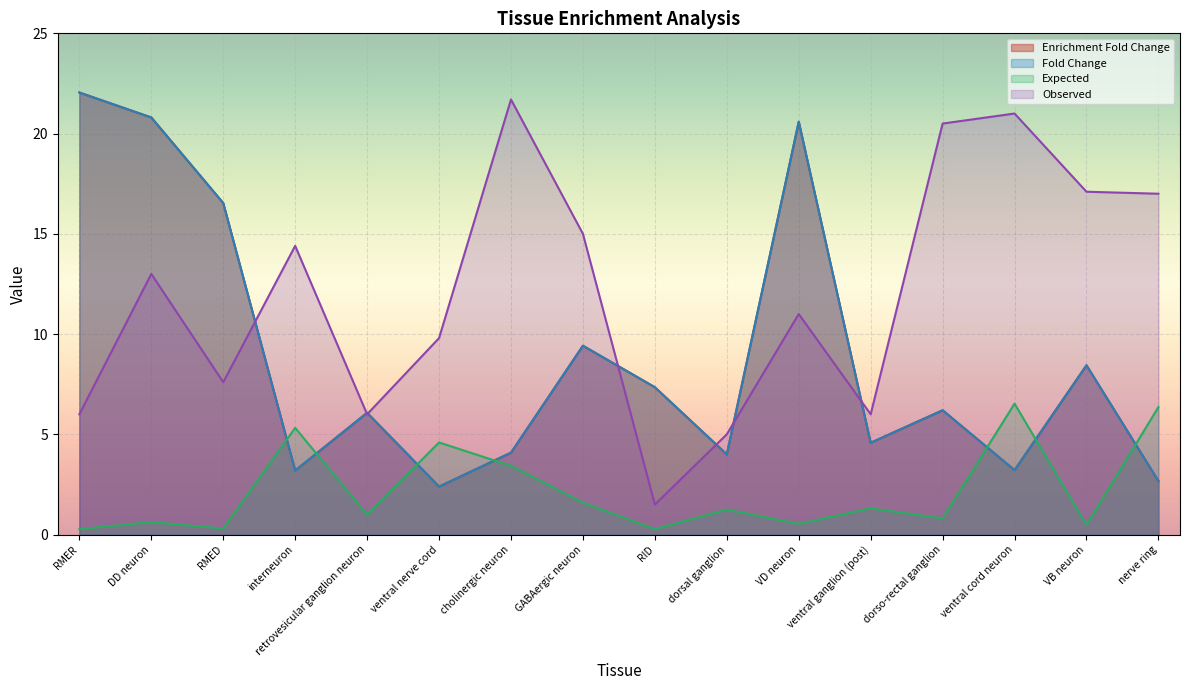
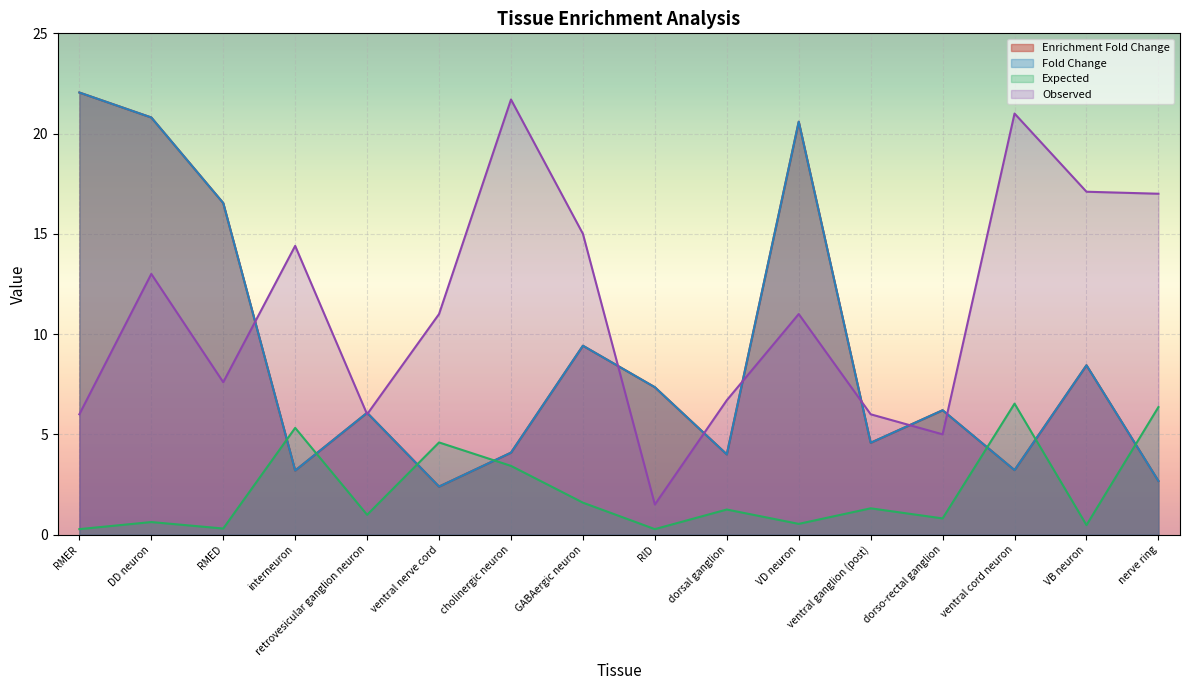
Observed, ventral nerve cord: 9.8 -> 11.0
Observed, dorsal ganglion: 5.0 -> 6.7
Observed, dorso-rectal ganglion: 20.5 -> 5.0
